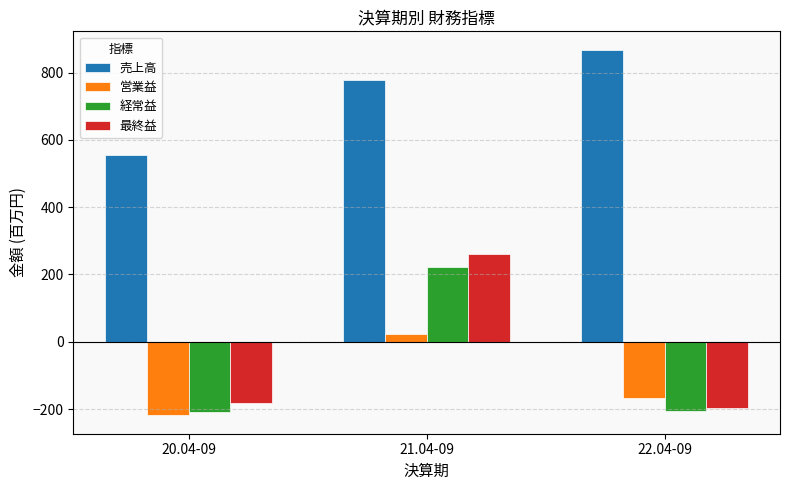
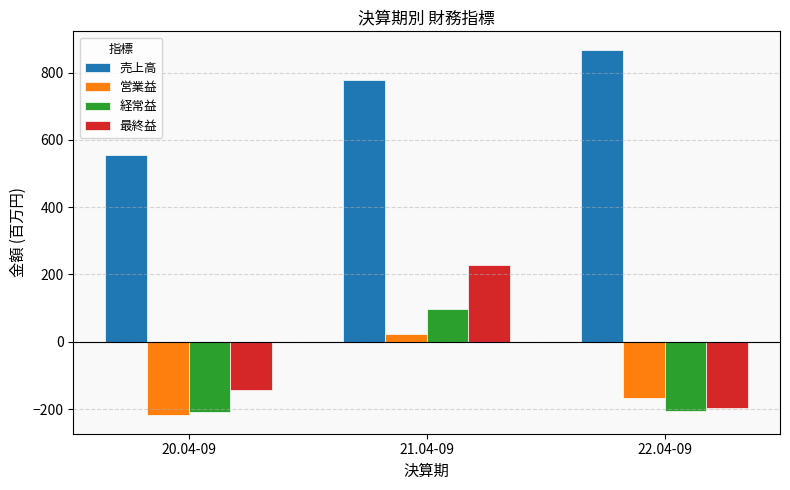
最終益, 20.04-09: -180 -> -140
経常益, 21.04-09: 220 -> 100
最終益, 21.04-09: 260 -> 230
